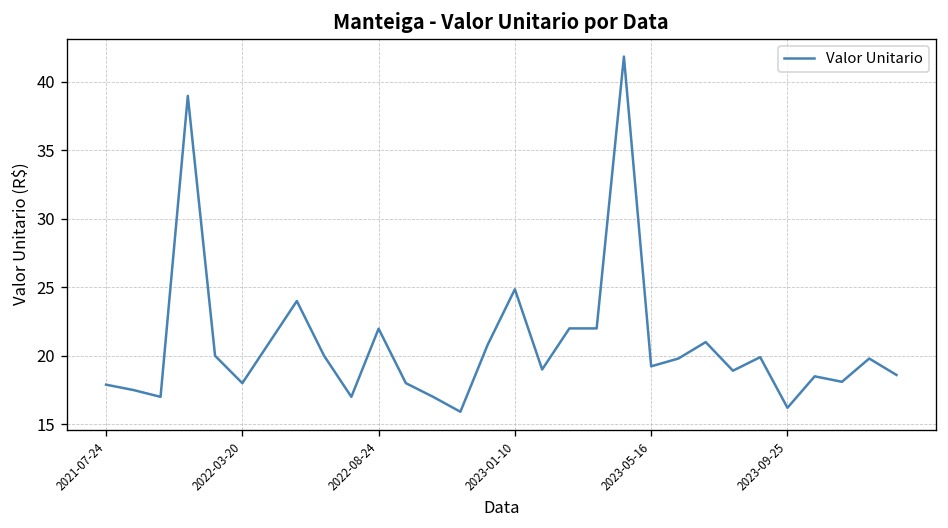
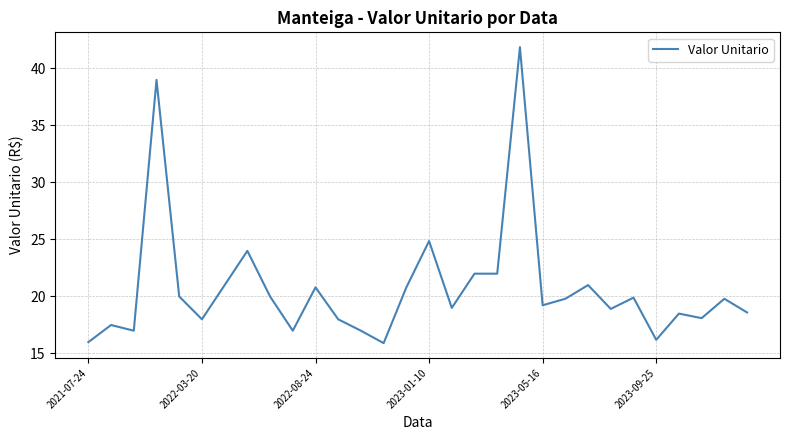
2021-07-24: 17.9 -> 16.0
2022-08-24: 22.0 -> 20.8
